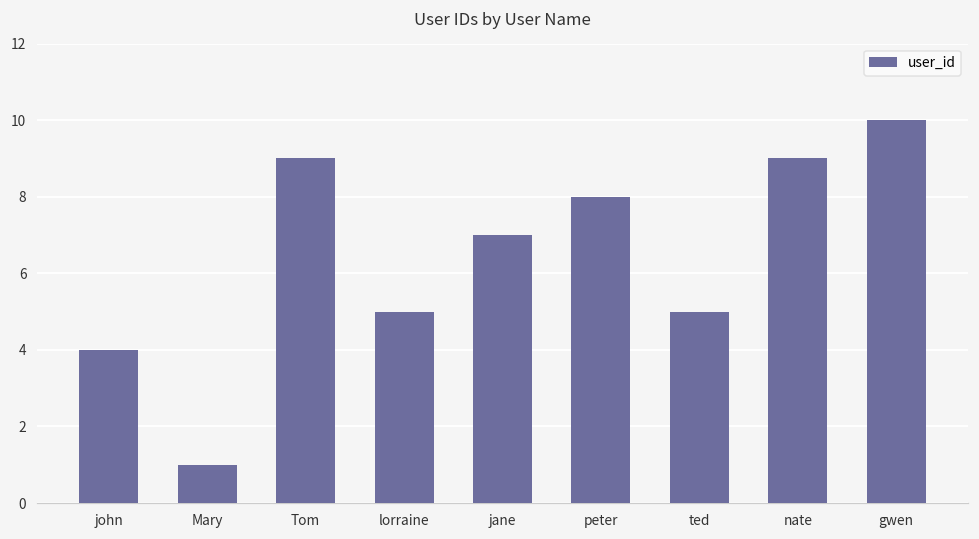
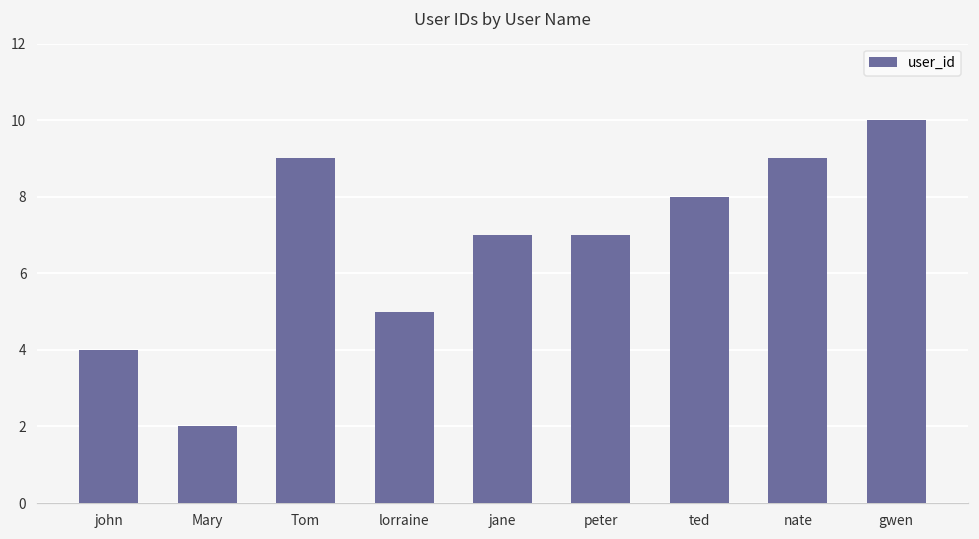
Mary: 1 -> 2
peter: 8 -> 7
ted: 5 -> 8
